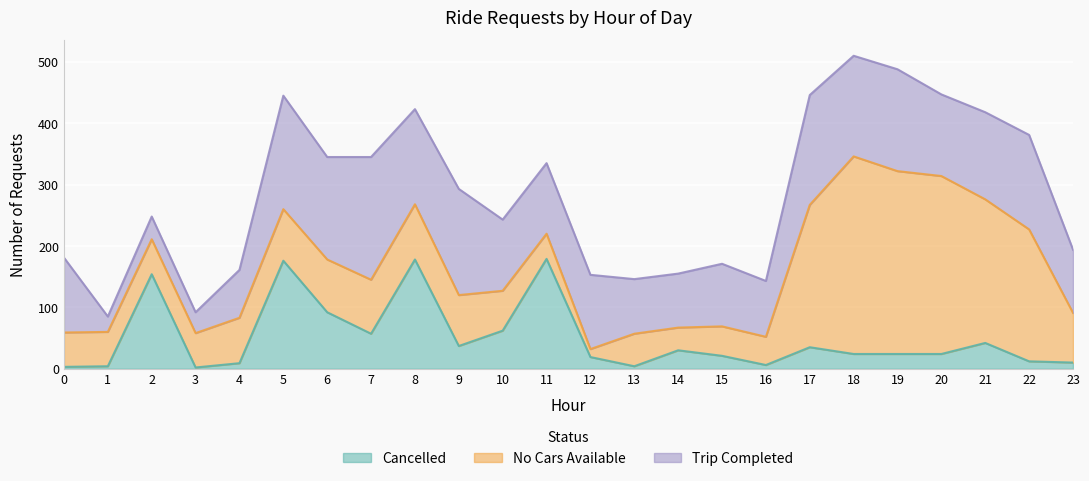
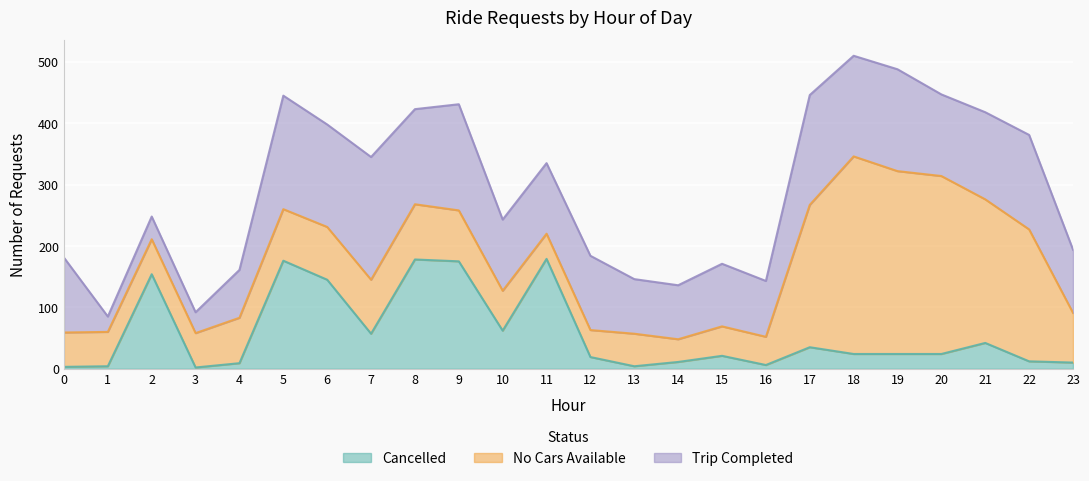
Cancelled, 6: 90 -> 150
Cancelled, 9: 40 -> 180
No Cars Available, 12: 10 -> 40
Cancelled, 14: 30 -> 10
